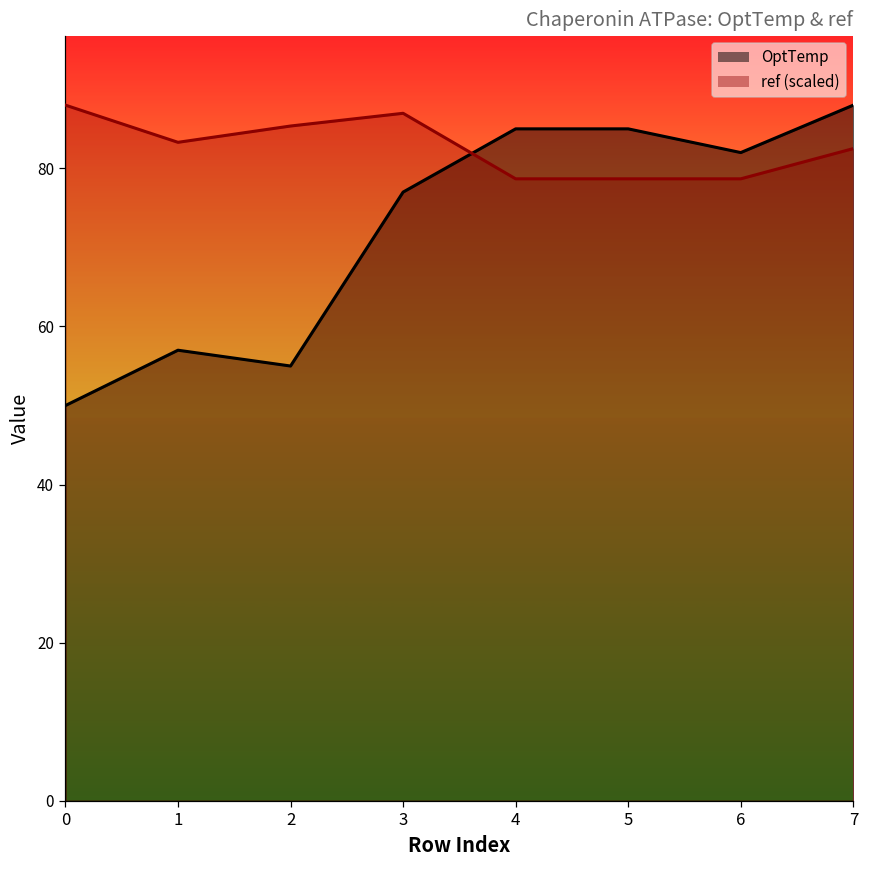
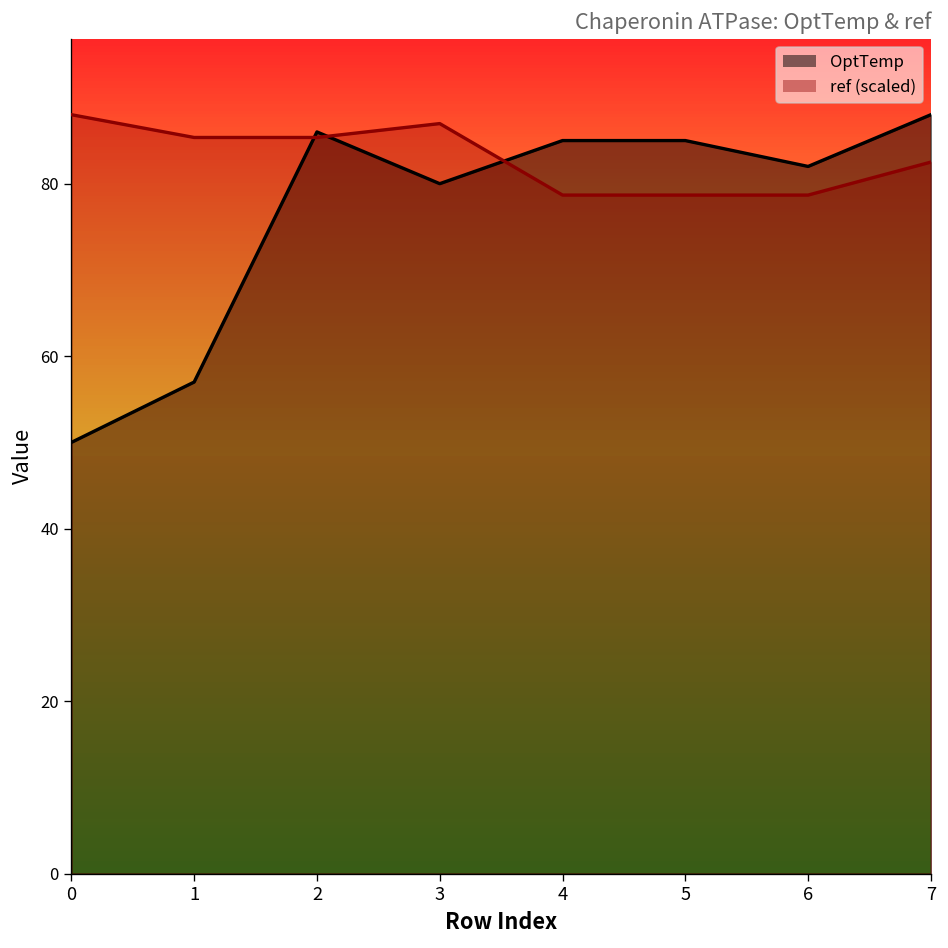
ref (scaled), 1: 83 -> 85
OptTemp, 2: 55 -> 86
OptTemp, 3: 77 -> 80
